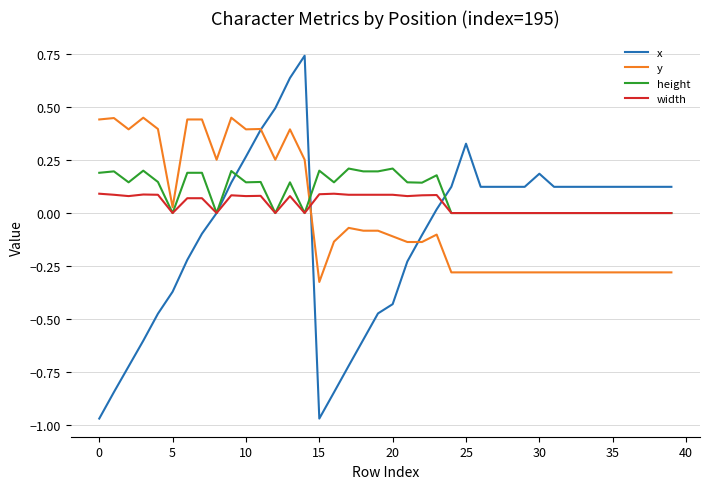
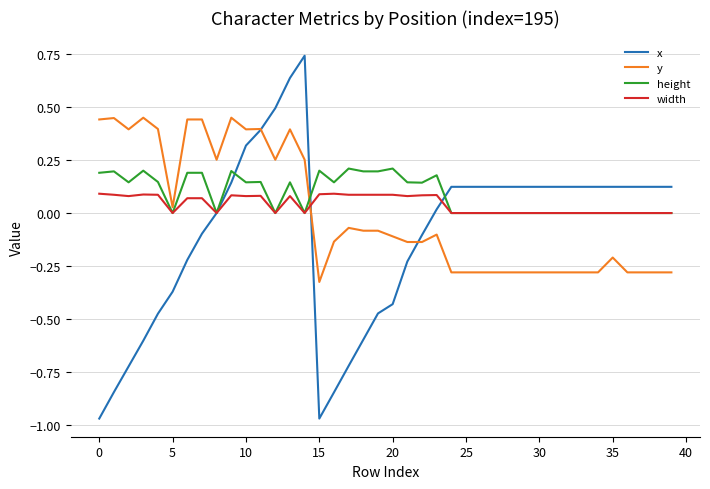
x, 10: 0.27 -> 0.32
x, 25: 0.33 -> 0.12
x, 30: 0.19 -> 0.12
y, 35: -0.28 -> -0.21
